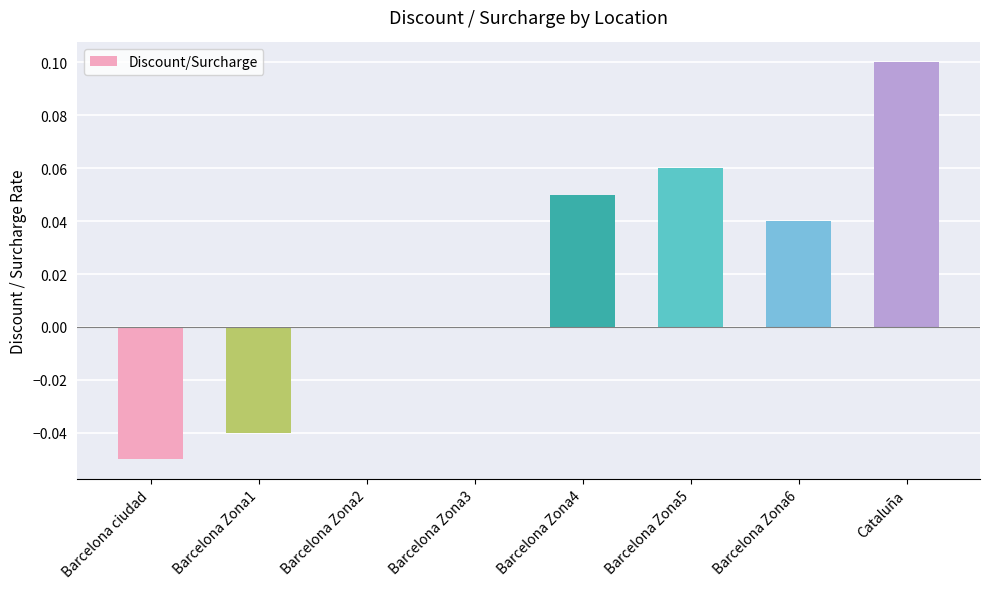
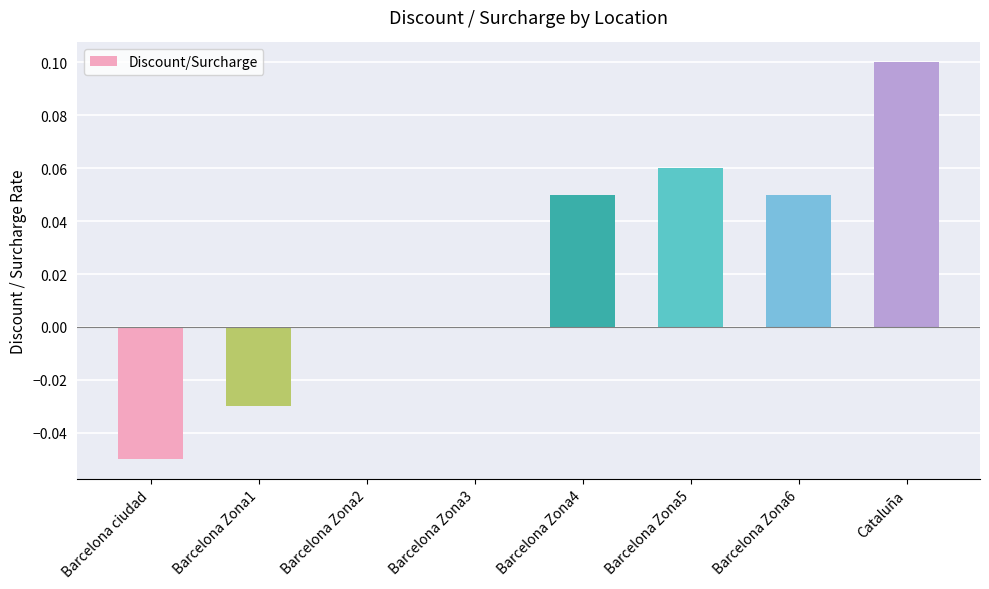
Barcelona Zona1: -0.04 -> -0.03
Barcelona Zona6: 0.04 -> 0.05
